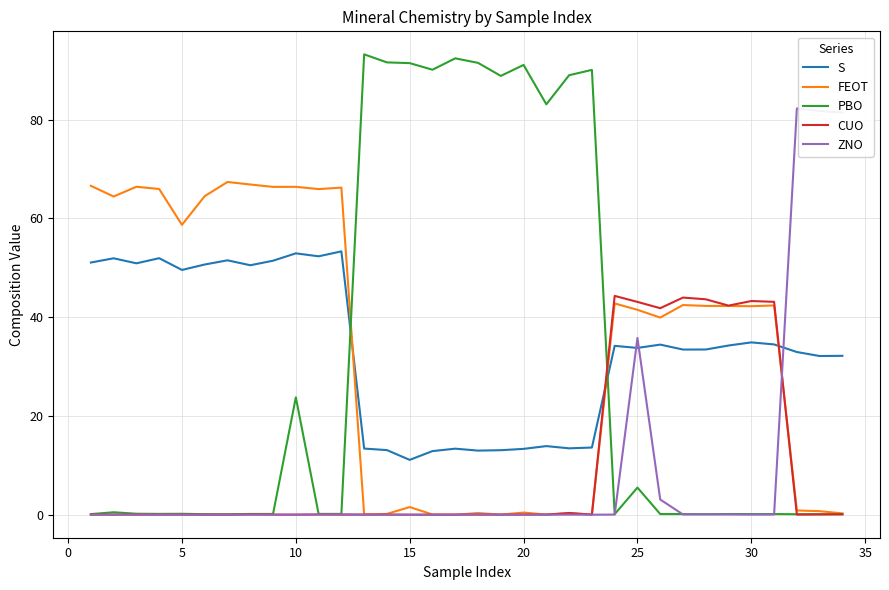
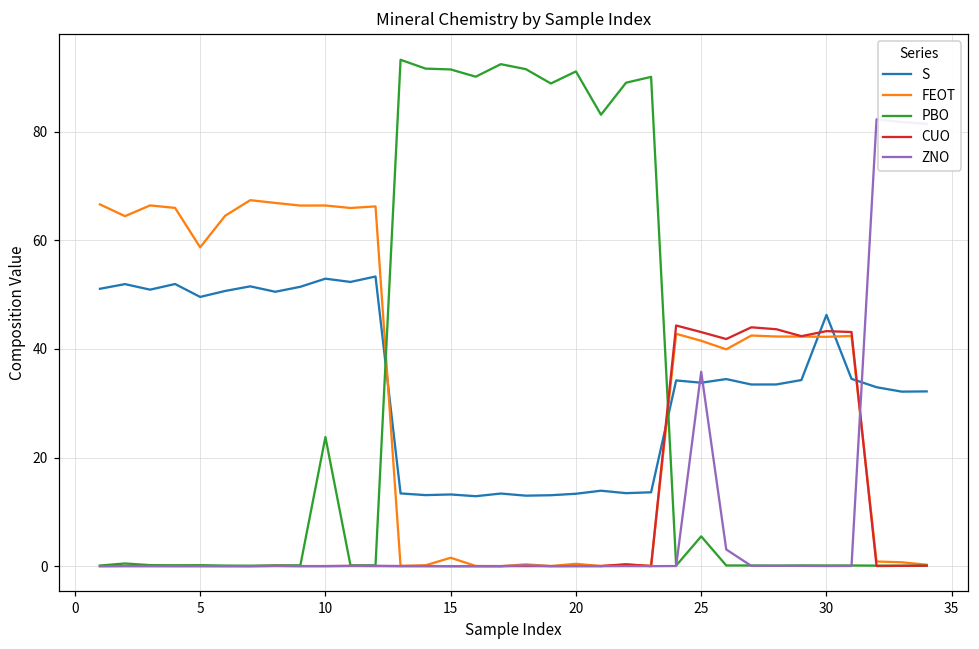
S, 15: 11 -> 13
S, 30: 35 -> 46
